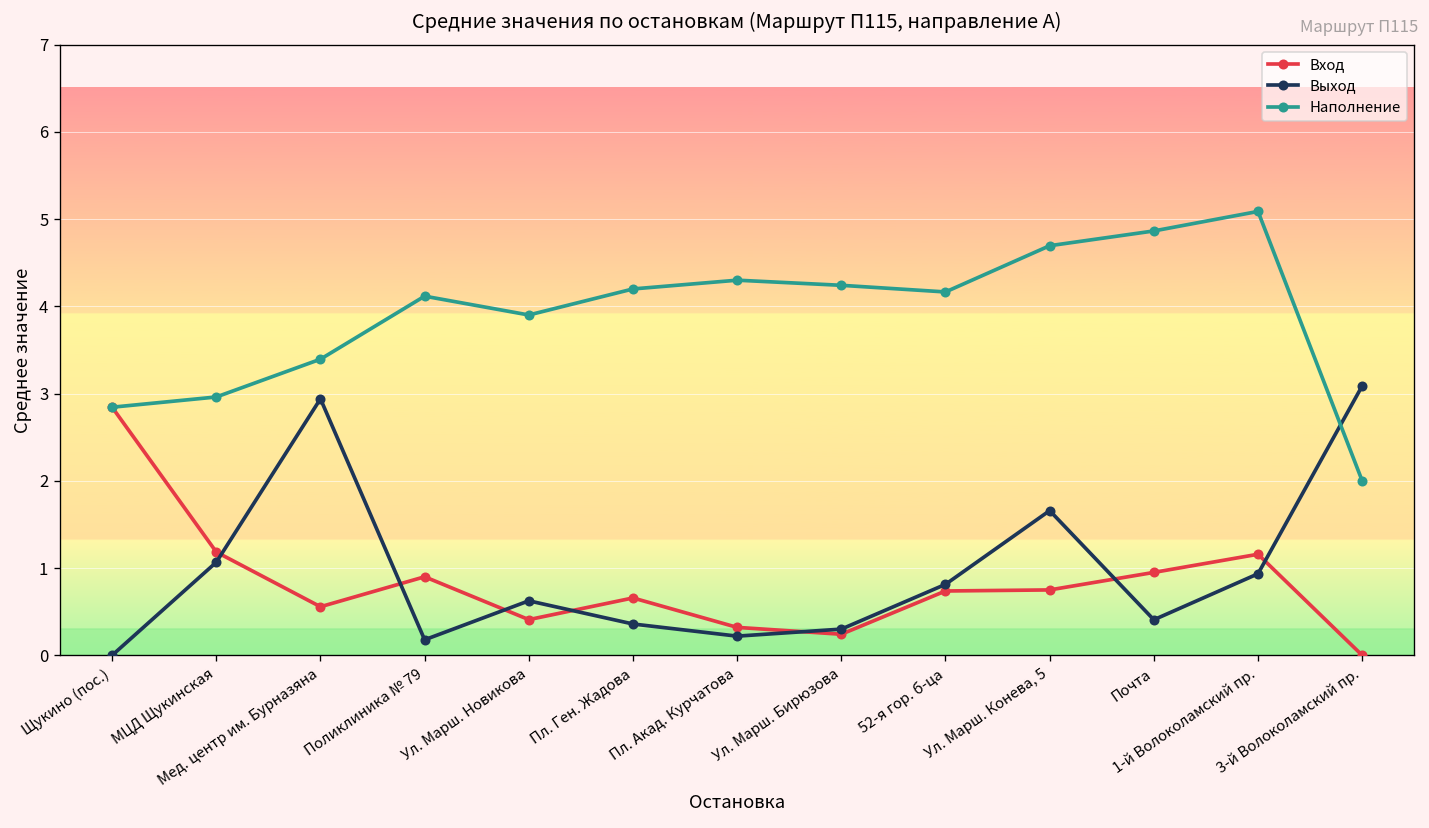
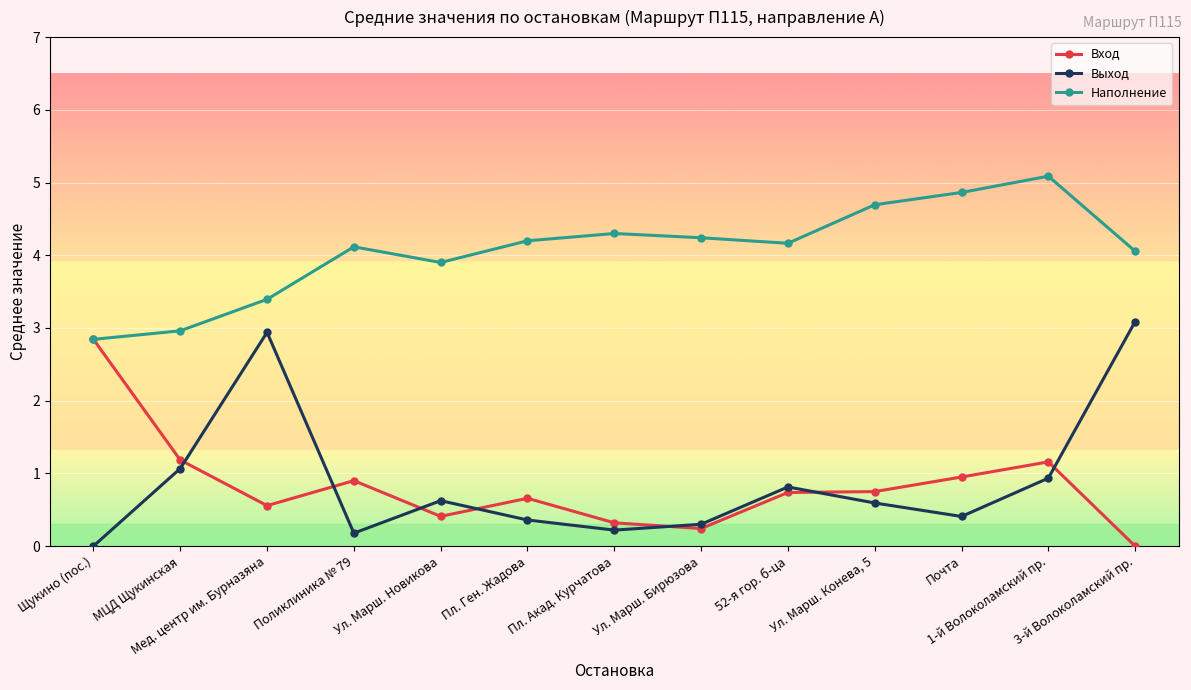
Выход, Ул. Марш. Конева, 5: 1.7 -> 0.6
Наполнение, 3-й Волоколамский пр.: 2.0 -> 4.1
